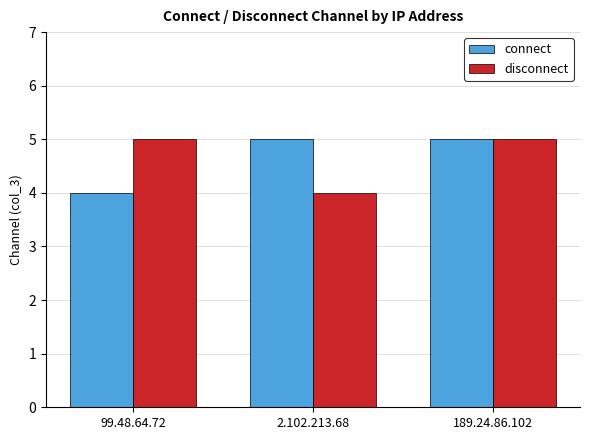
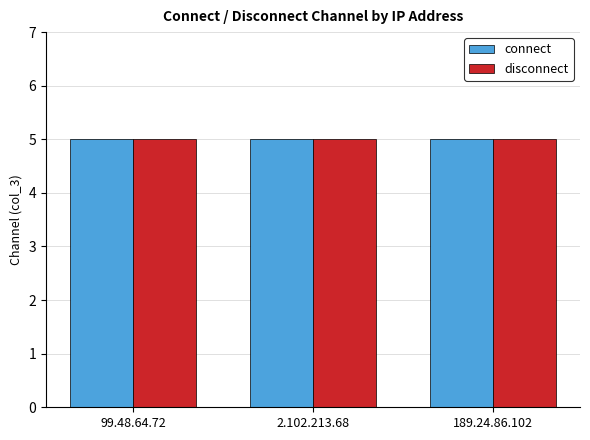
connect, 99.48.64.72: 4 -> 5
disconnect, 2.102.213.68: 4 -> 5
